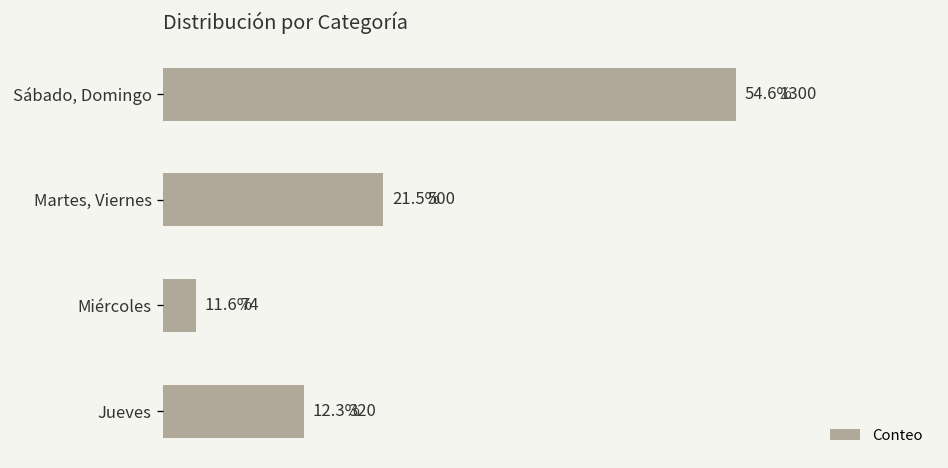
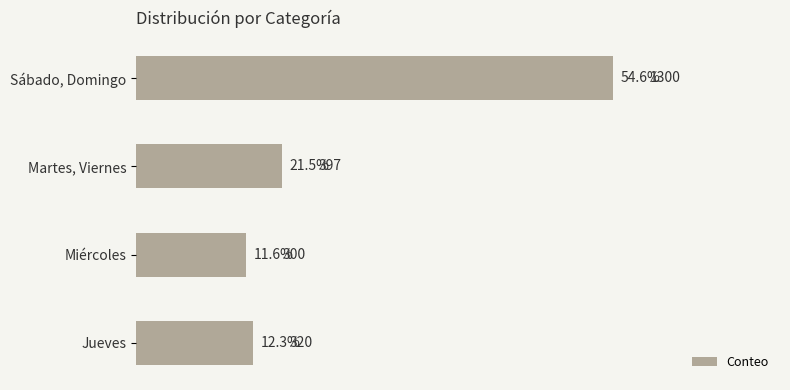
Martes, Viernes: 500 -> 397
Miércoles: 74 -> 300
